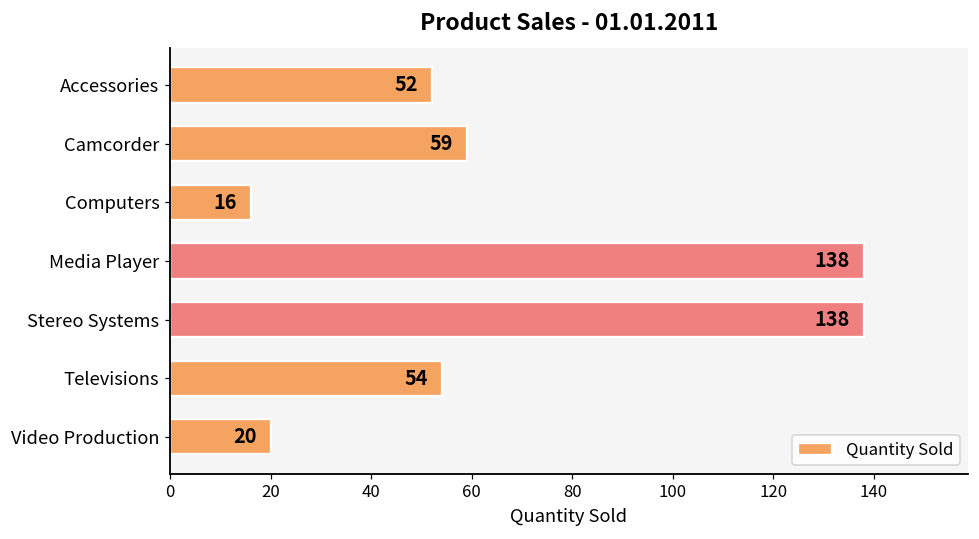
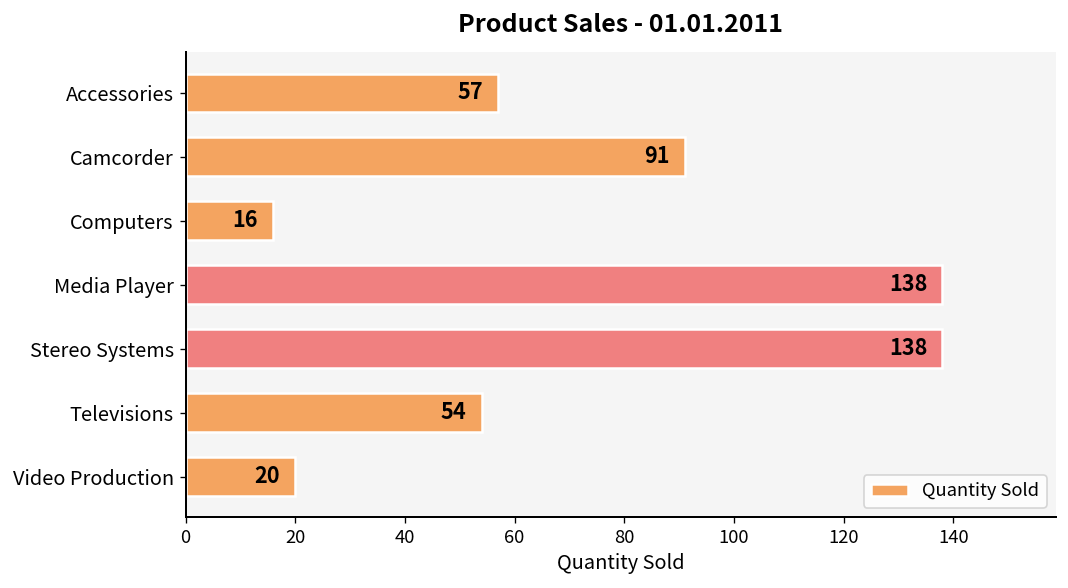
Accessories: 52 -> 57
Camcorder: 59 -> 91
